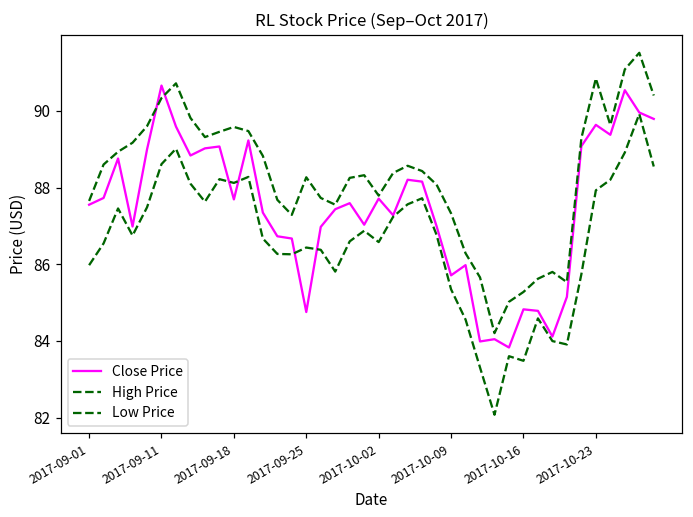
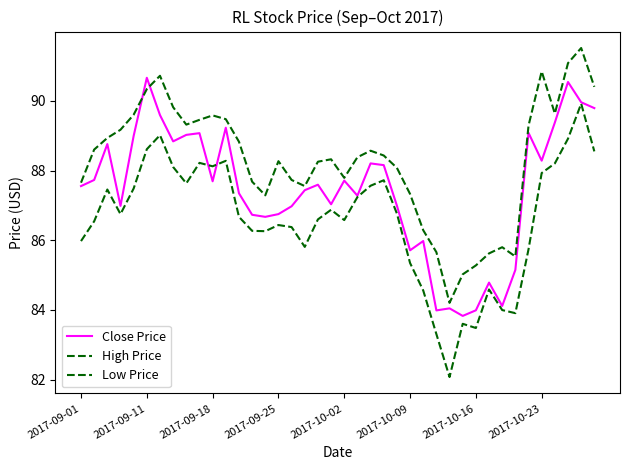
Close Price, 2017-09-25: 84.8 -> 86.7
Close Price, 2017-10-16: 84.8 -> 84.0
Close Price, 2017-10-23: 89.6 -> 88.3
